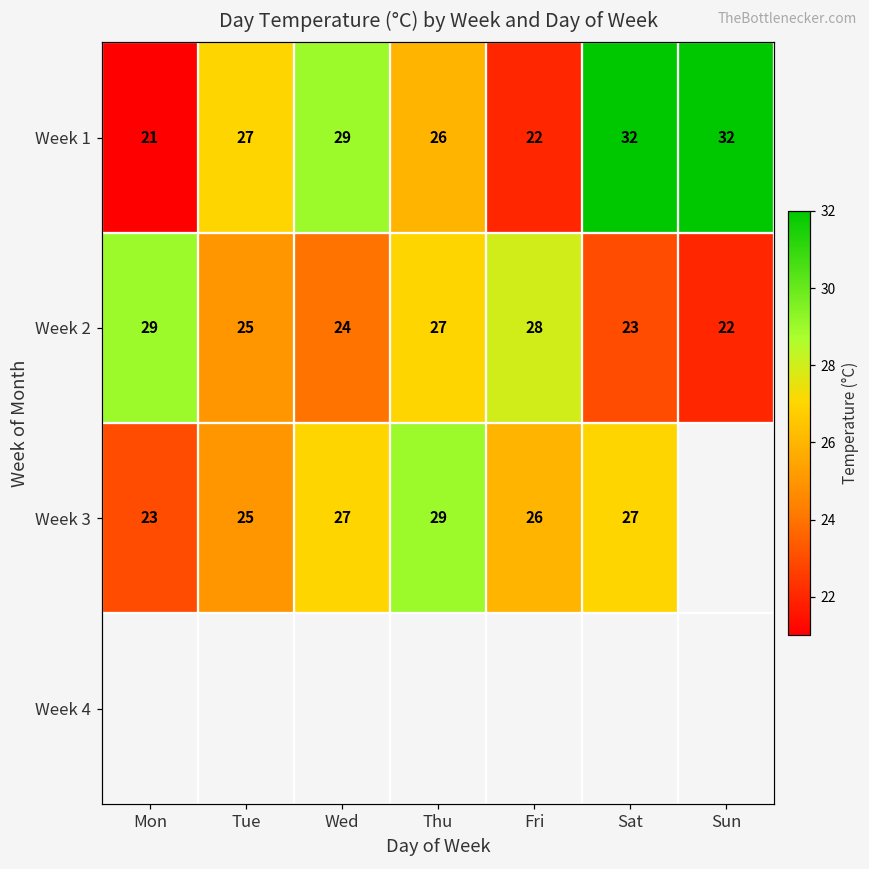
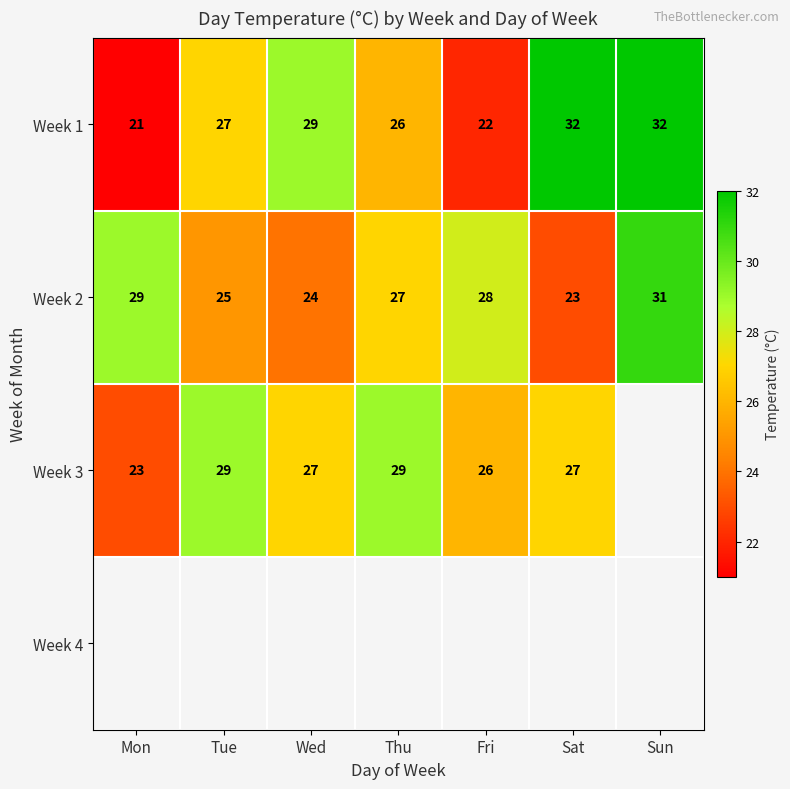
Week 2, Sun: 22 -> 31
Week 3, Tue: 25 -> 29
